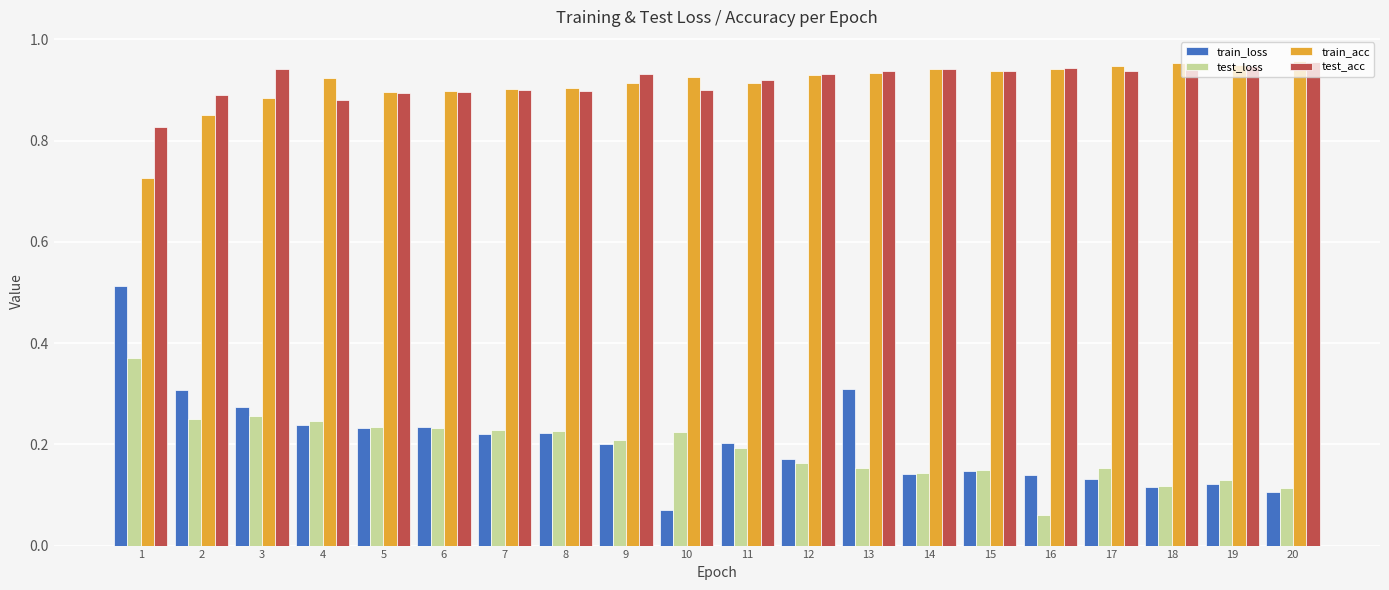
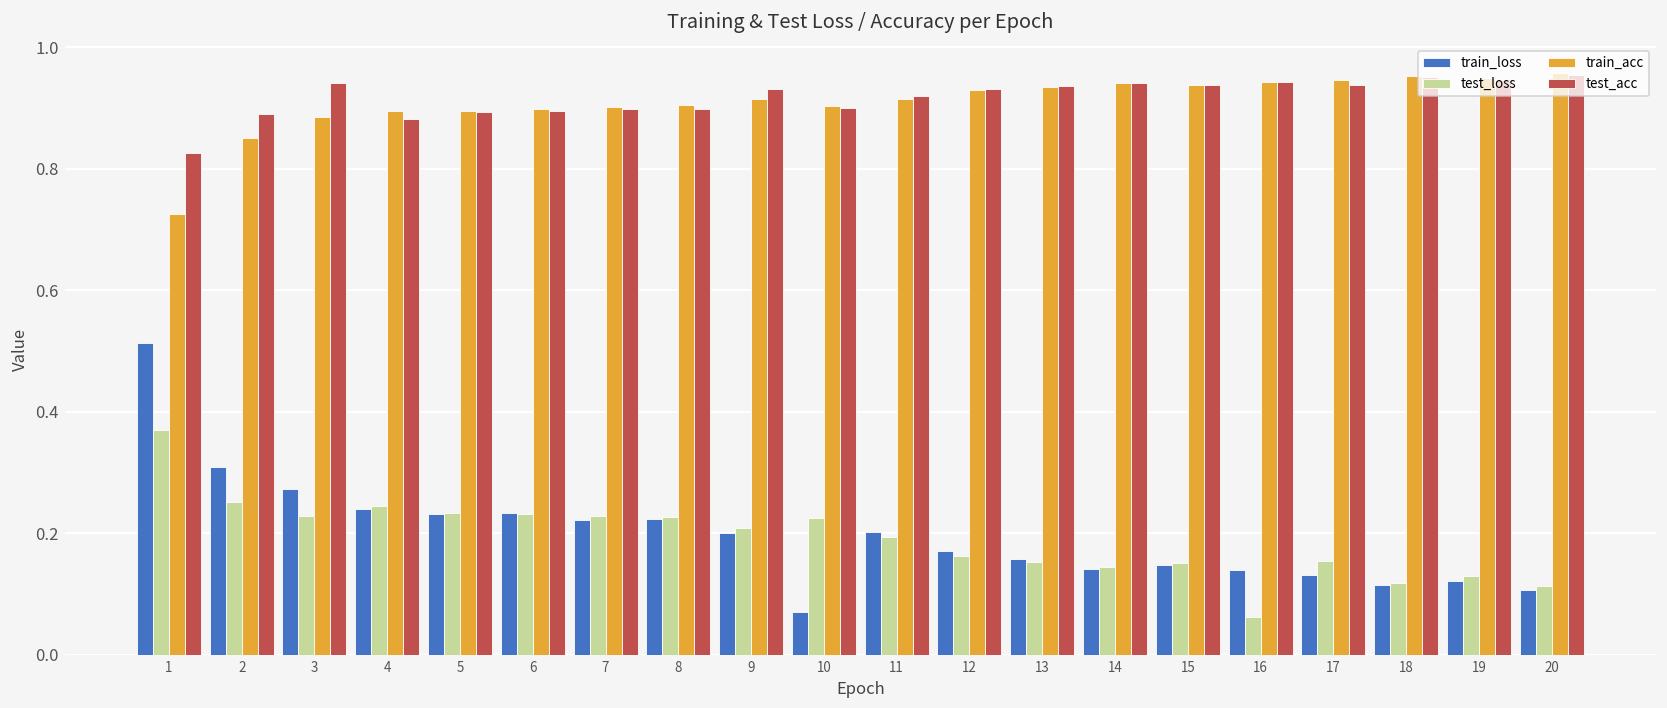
test_loss, 3: 0.26 -> 0.23
train_acc, 4: 0.92 -> 0.90
train_acc, 10: 0.93 -> 0.90
train_loss, 13: 0.31 -> 0.16
